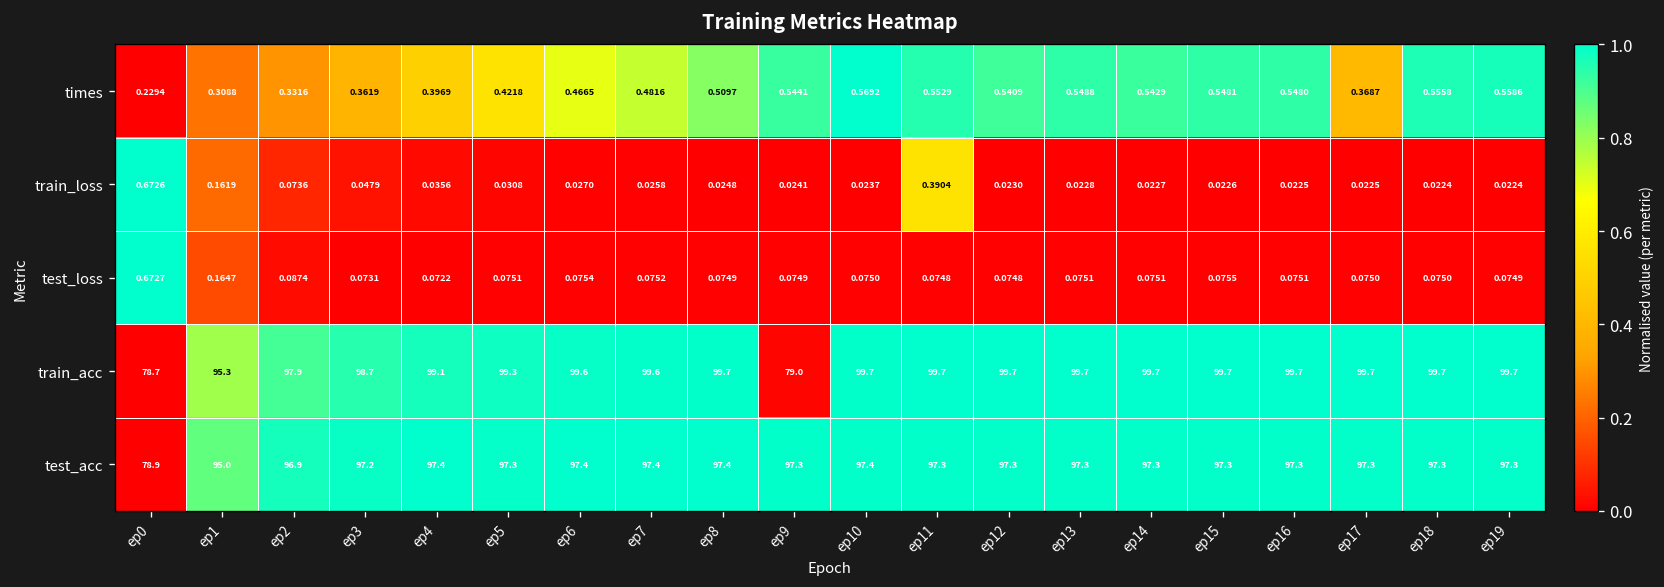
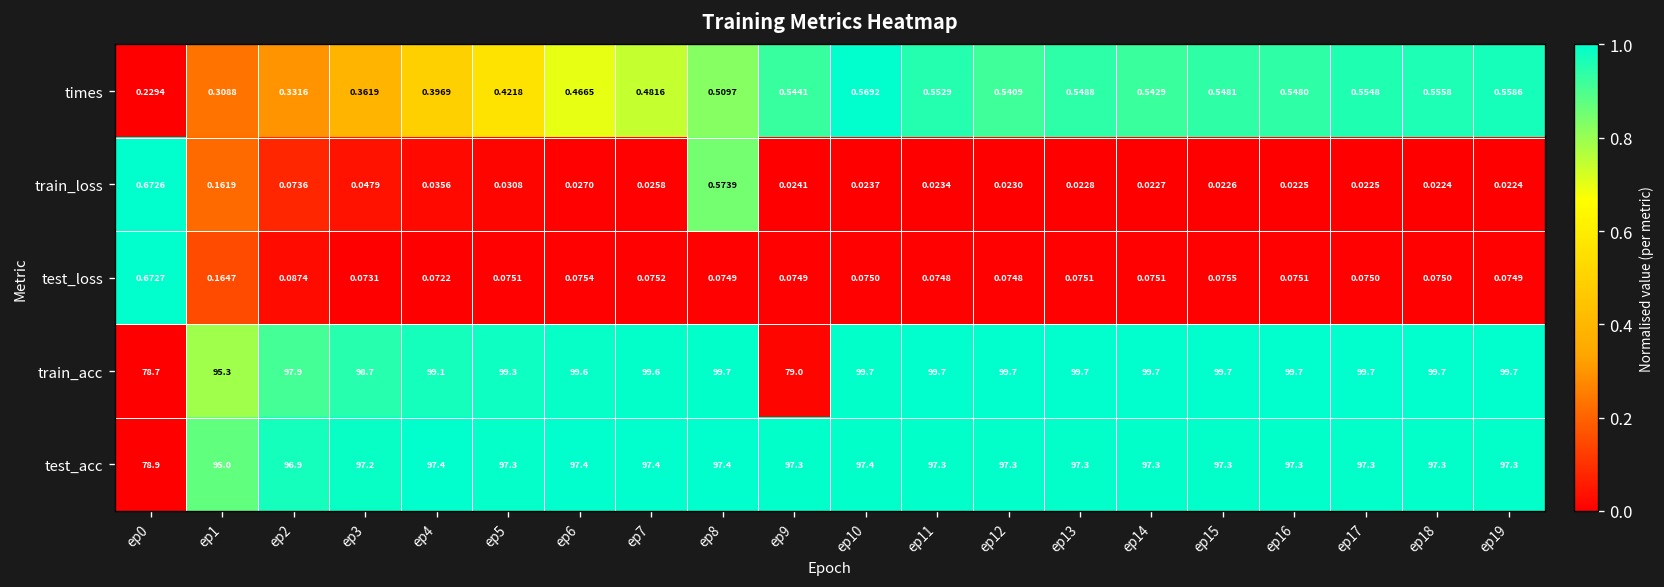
times, ep17: 0.3687 -> 0.5548
train_loss, ep8: 0.0248 -> 0.5739
train_loss, ep11: 0.3904 -> 0.0234
